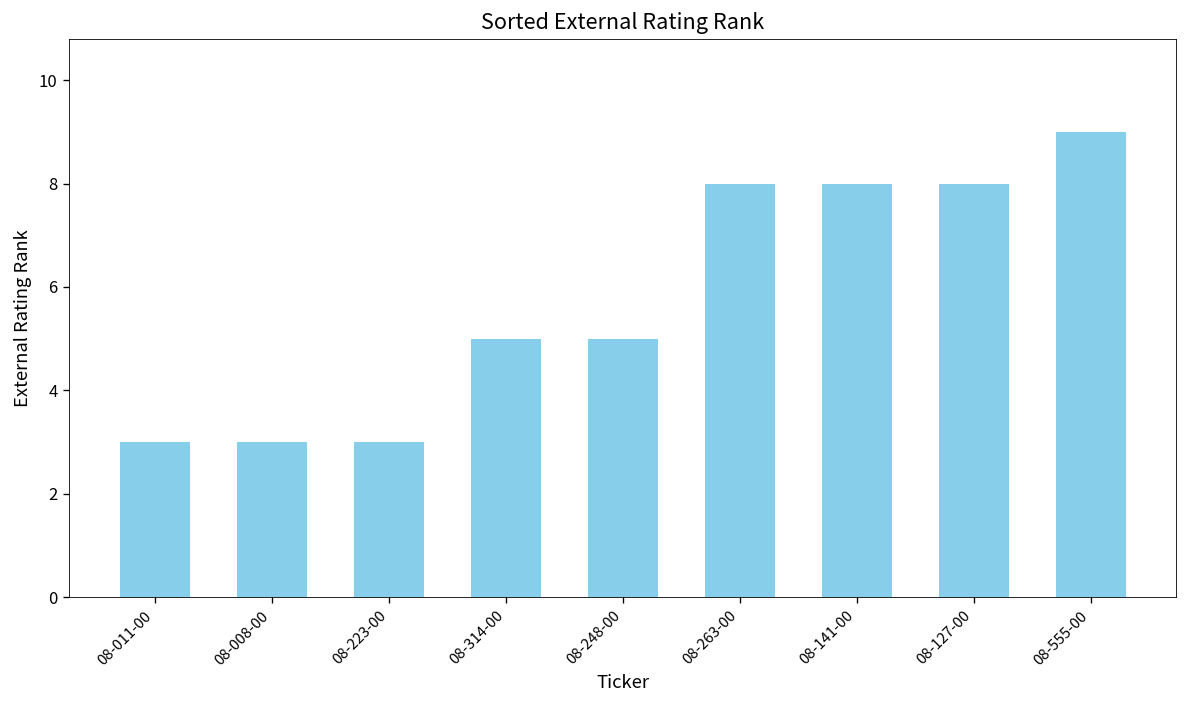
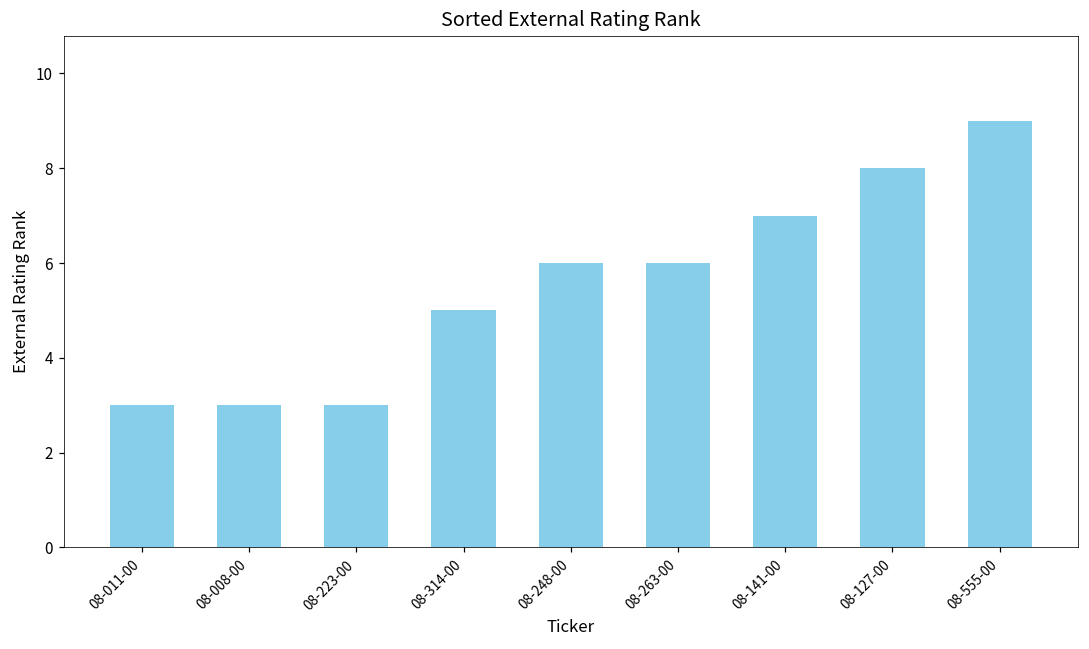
08-248-00: 5 -> 6
08-263-00: 8 -> 6
08-141-00: 8 -> 7
